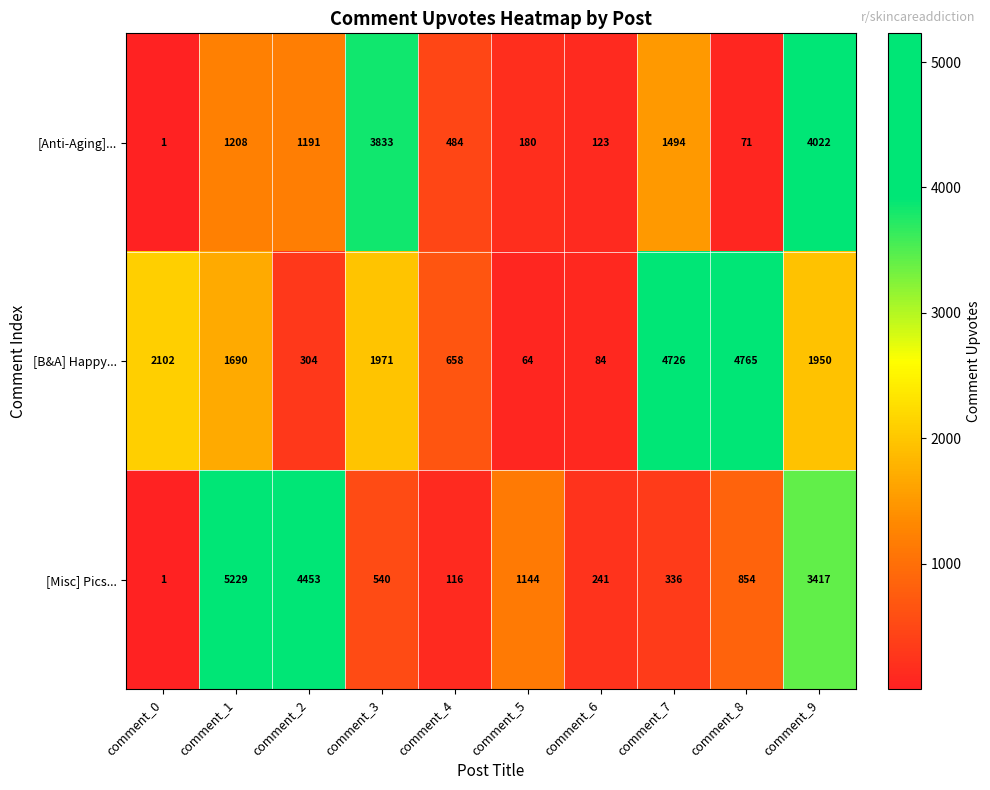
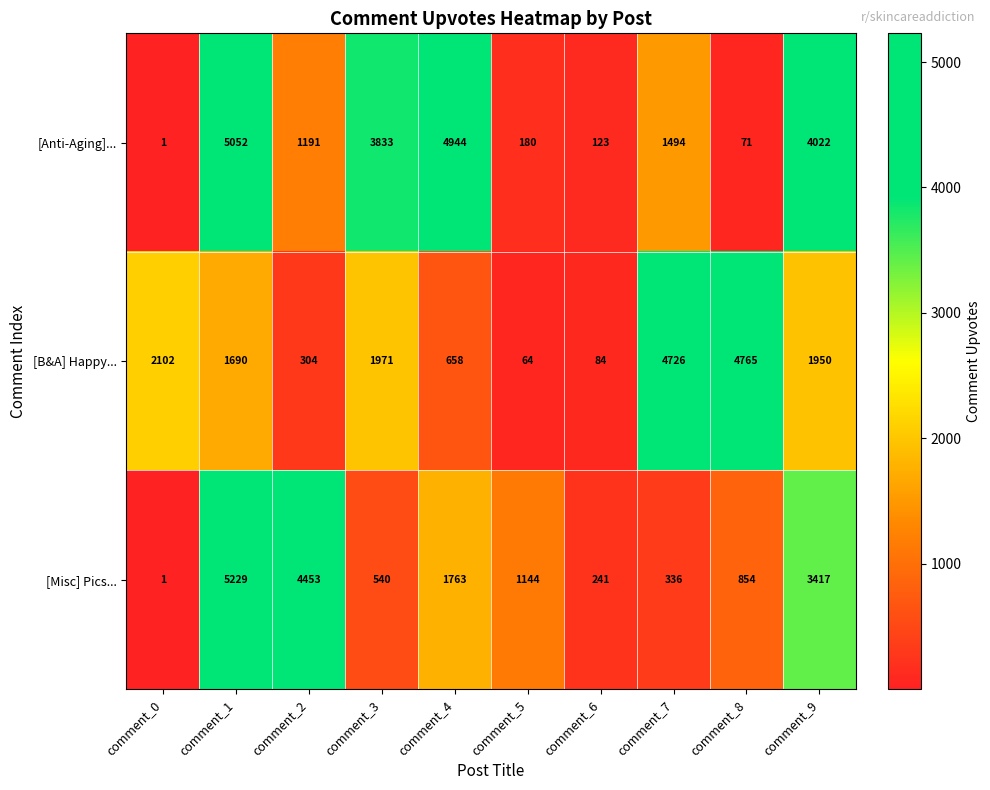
[Anti-Aging]..., comment_1: 1208 -> 5052
[Anti-Aging]..., comment_4: 484 -> 4944
[Misc] Pics..., comment_4: 116 -> 1763
